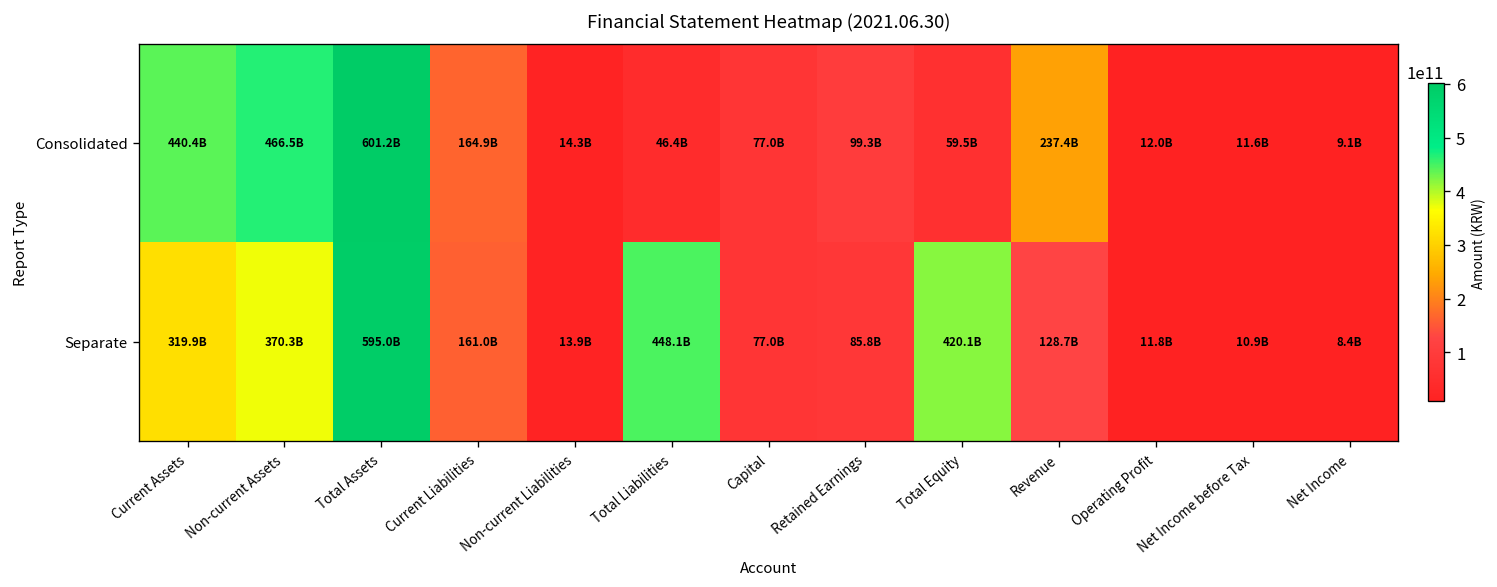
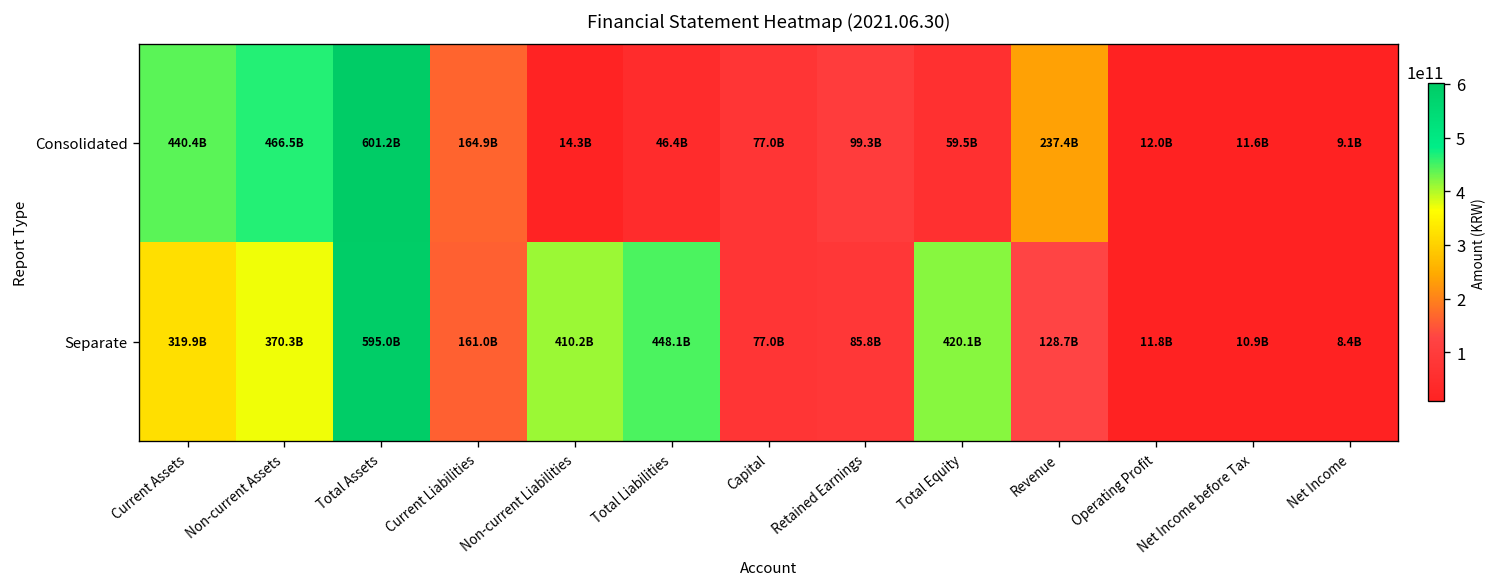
Separate, Non-current Liabilities: 13.9B -> 410.2B
